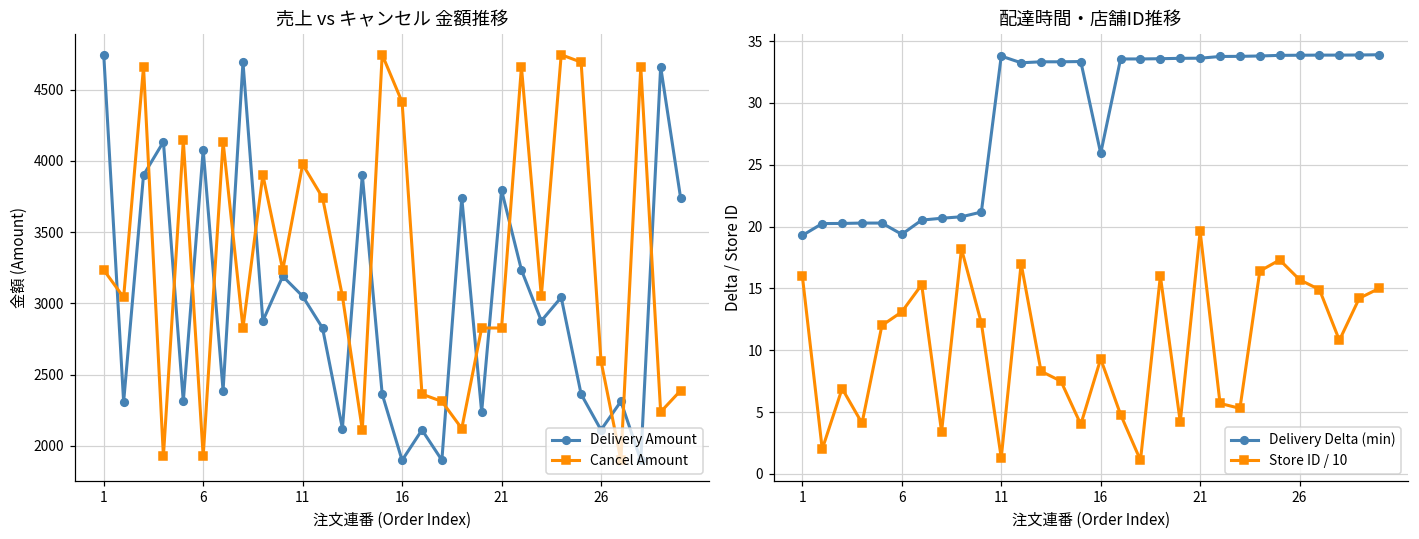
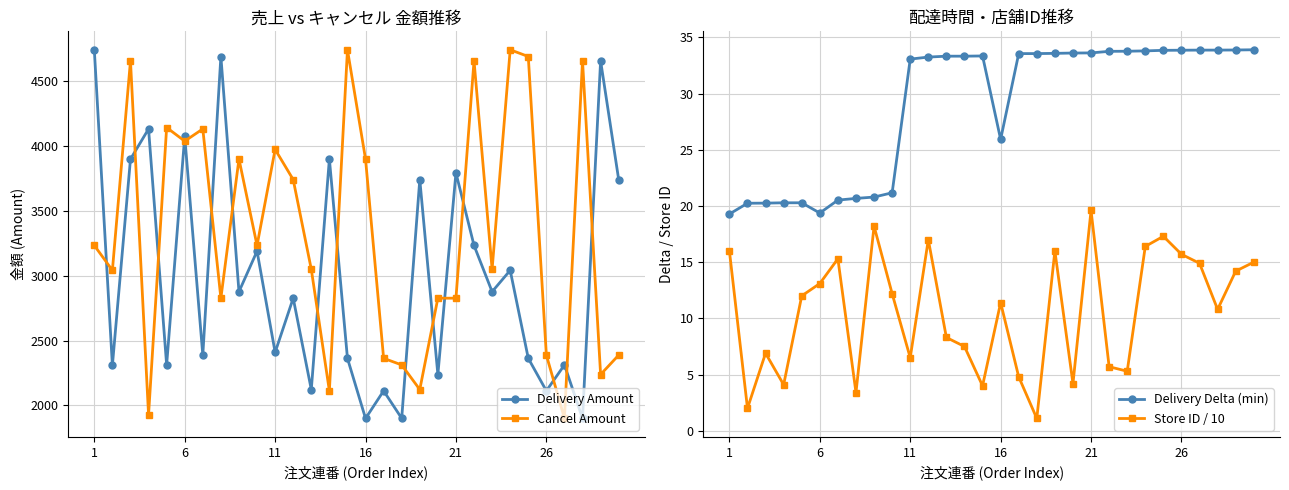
売上 vs キャンセル 金額推移, Cancel Amount, 6: 1930 -> 4040
売上 vs キャンセル 金額推移, Delivery Amount, 11: 3050 -> 2410
売上 vs キャンセル 金額推移, Cancel Amount, 16: 4410 -> 3900
売上 vs キャンセル 金額推移, Cancel Amount, 26: 2600 -> 2390
配達時間・店舗ID推移, Delivery Delta (min), 11: 33.8 -> 33.1
配達時間・店舗ID推移, Store ID / 10, 11: 1.3 -> 6.5
配達時間・店舗ID推移, Store ID / 10, 16: 9.3 -> 11.4
